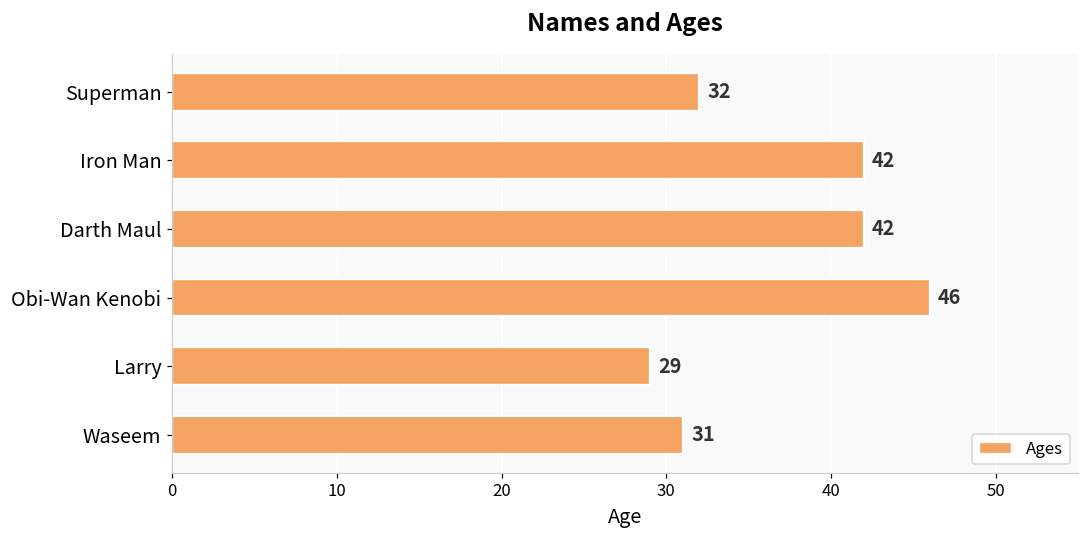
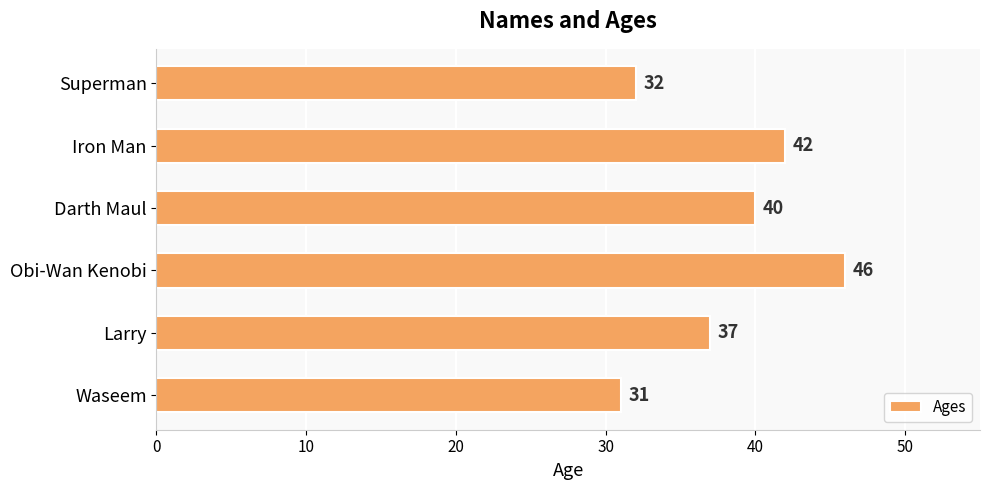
Darth Maul: 42 -> 40
Larry: 29 -> 37
